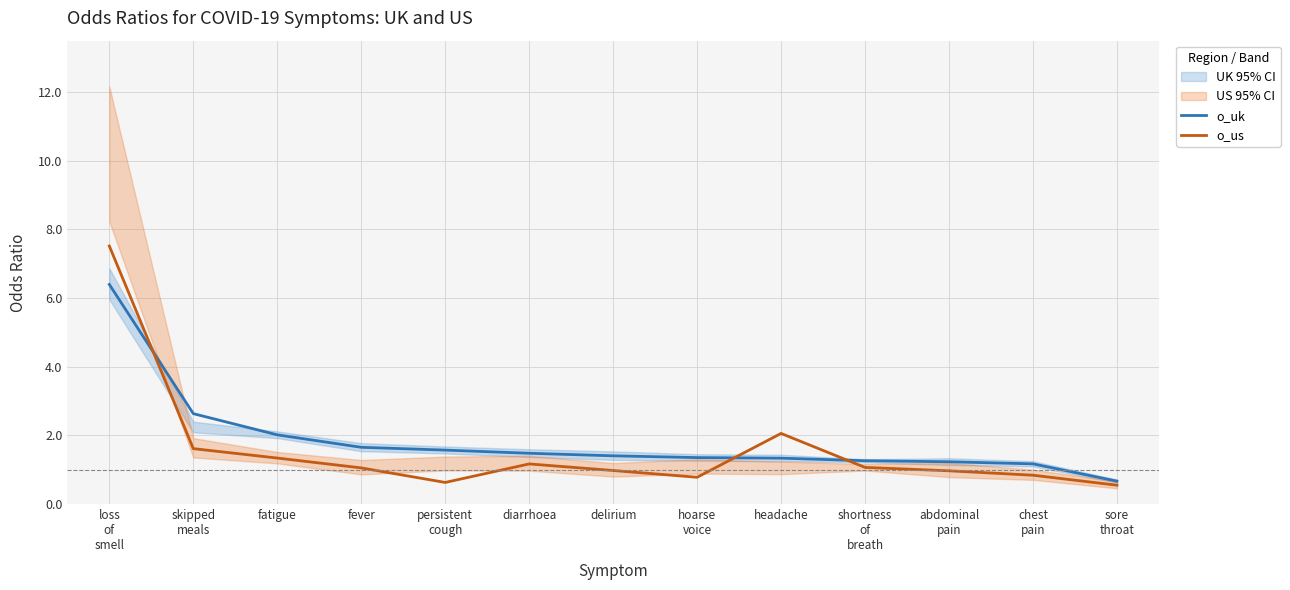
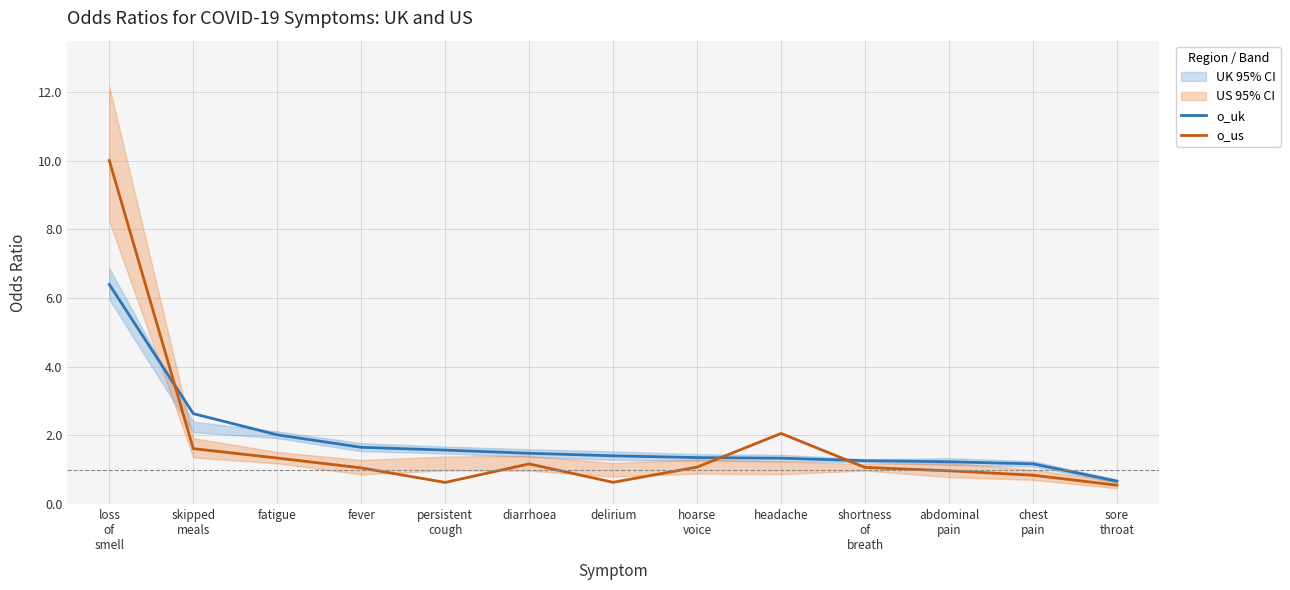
o_us, loss of smell: 7.5 -> 10.0
o_us, delirium: 1.0 -> 0.6
o_us, hoarse voice: 0.8 -> 1.1
